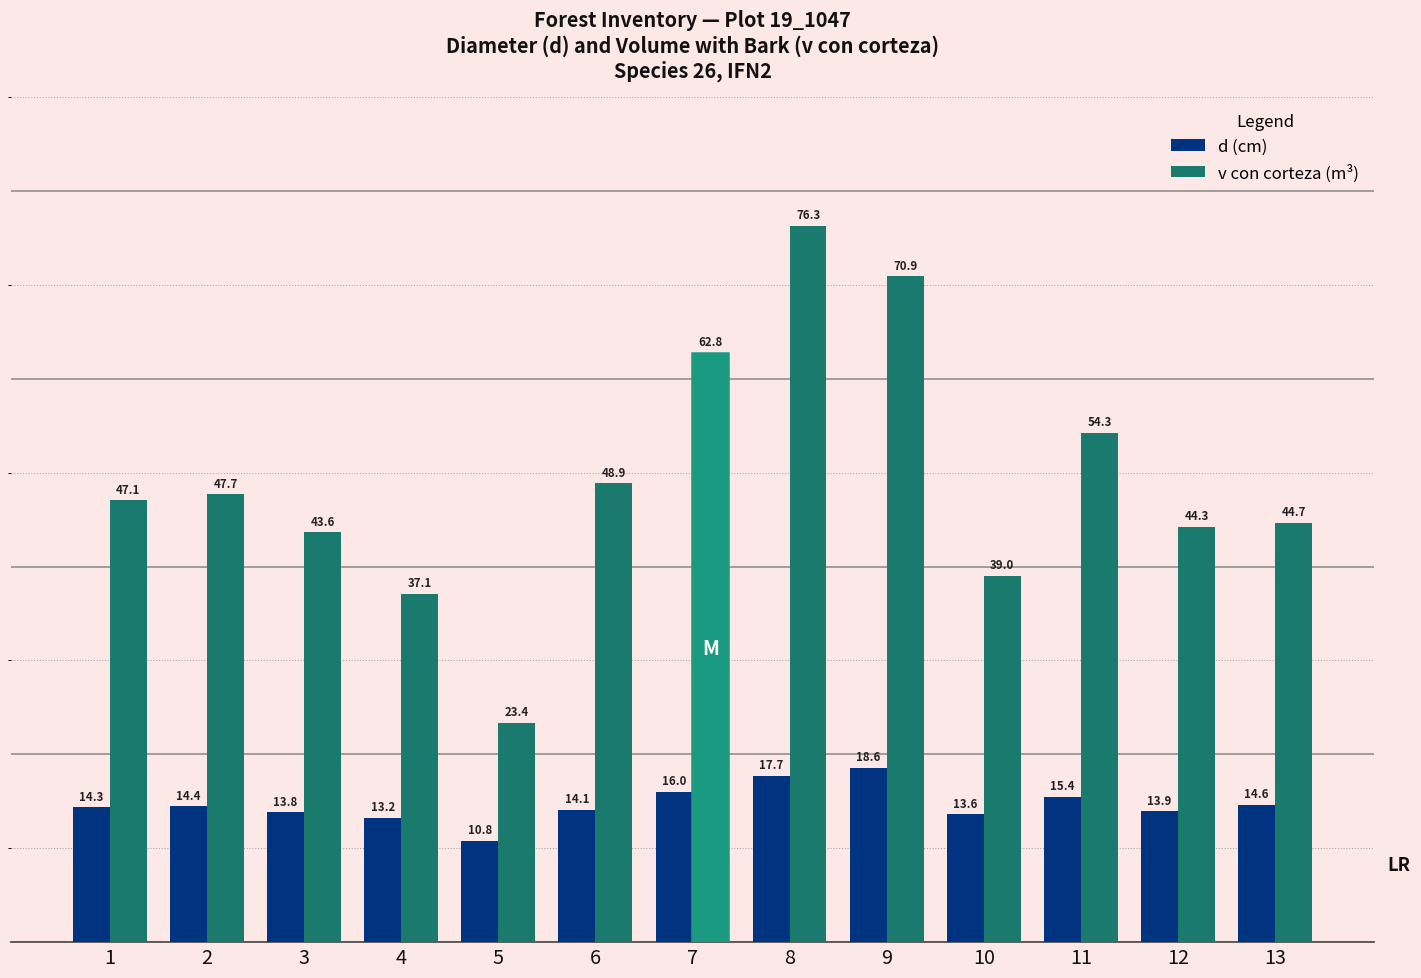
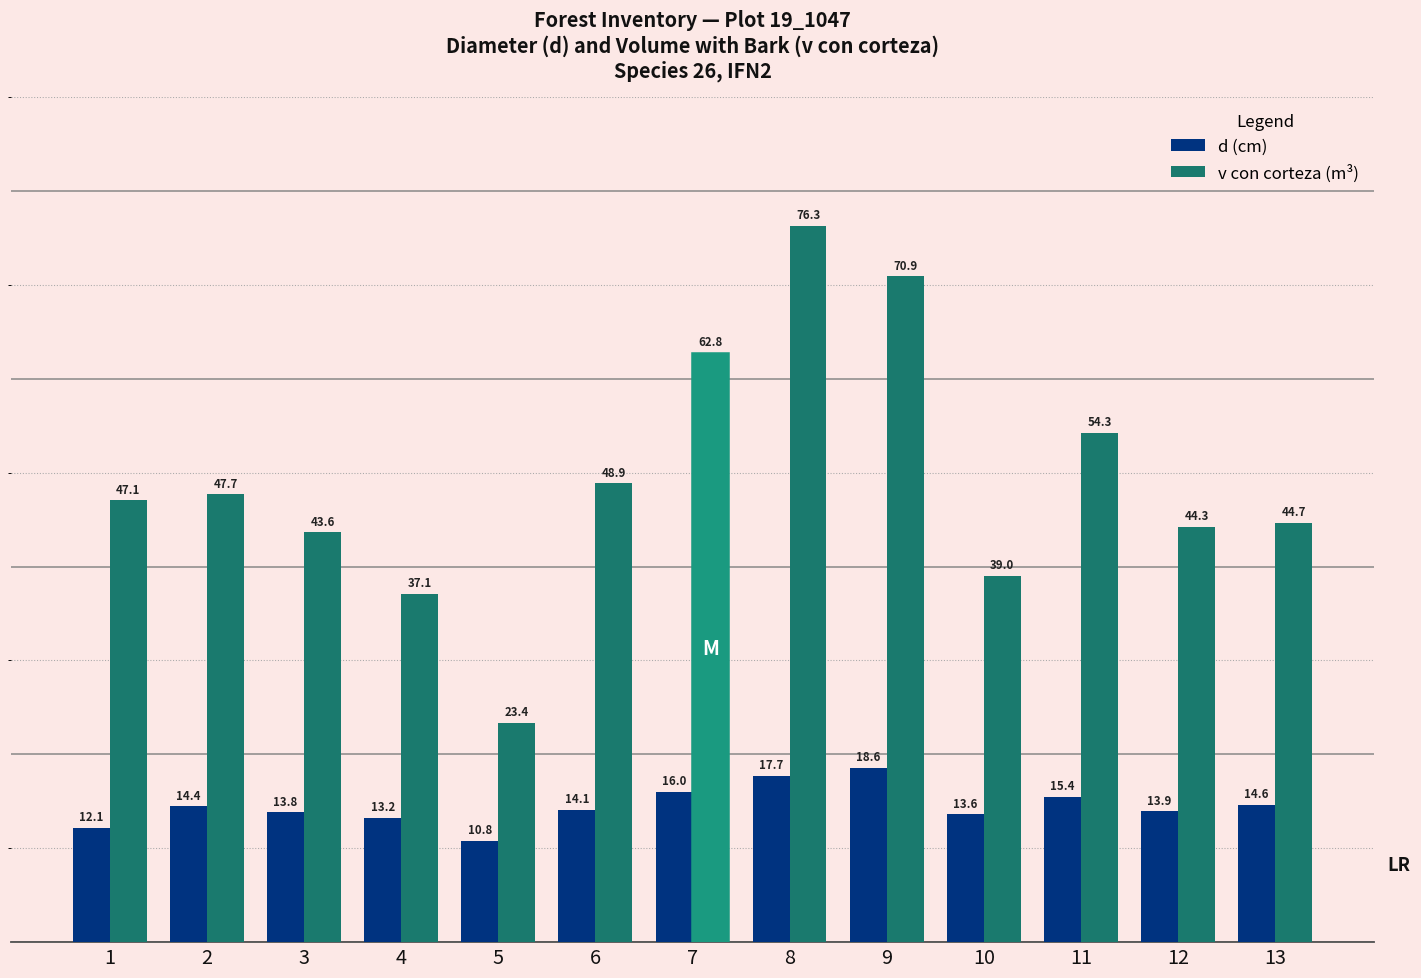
d (cm), 1: 14.3 -> 12.1
